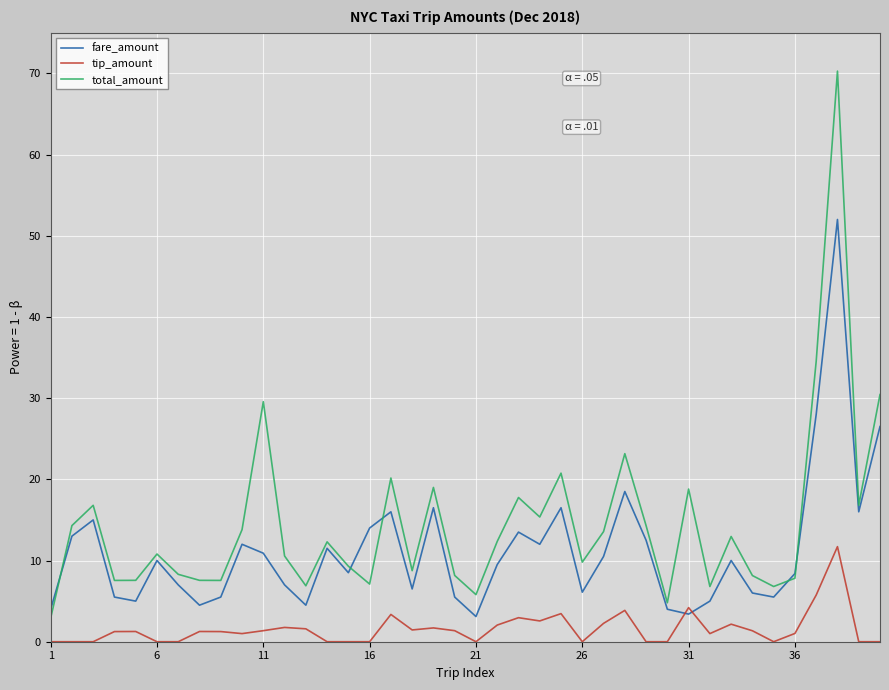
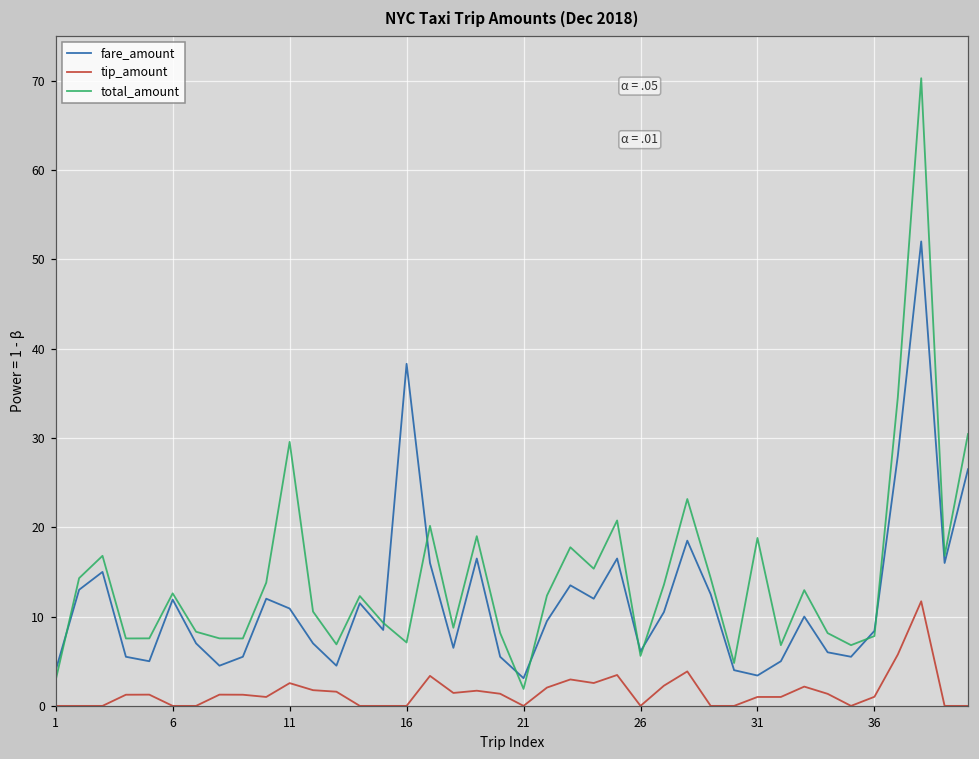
fare_amount, 6: 10 -> 12
total_amount, 6: 11 -> 13
tip_amount, 11: 1 -> 3
fare_amount, 16: 14 -> 38
total_amount, 21: 6 -> 2
total_amount, 26: 10 -> 6
tip_amount, 31: 4 -> 1
